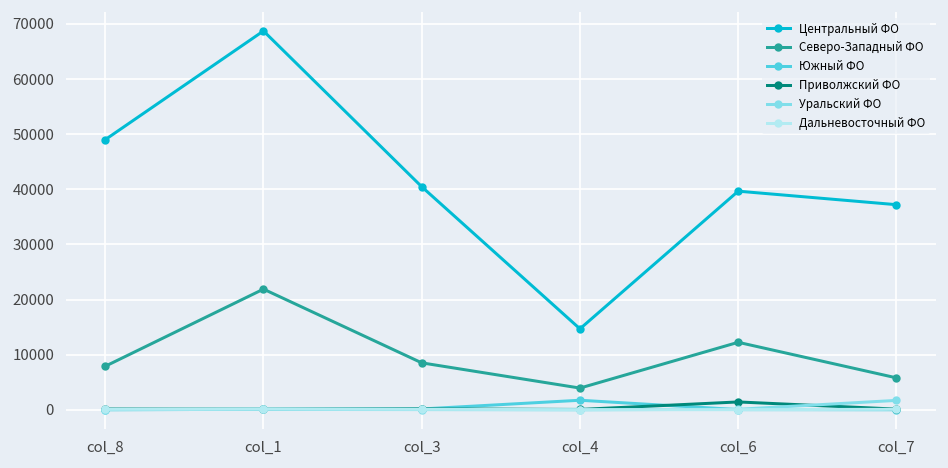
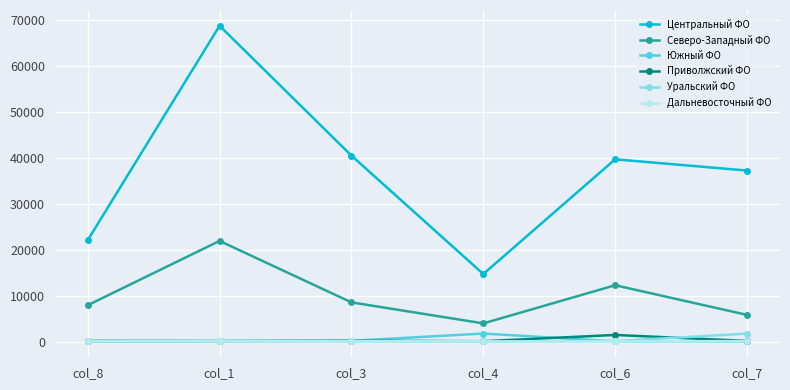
Центральный ФО, col_8: 49000 -> 22000
